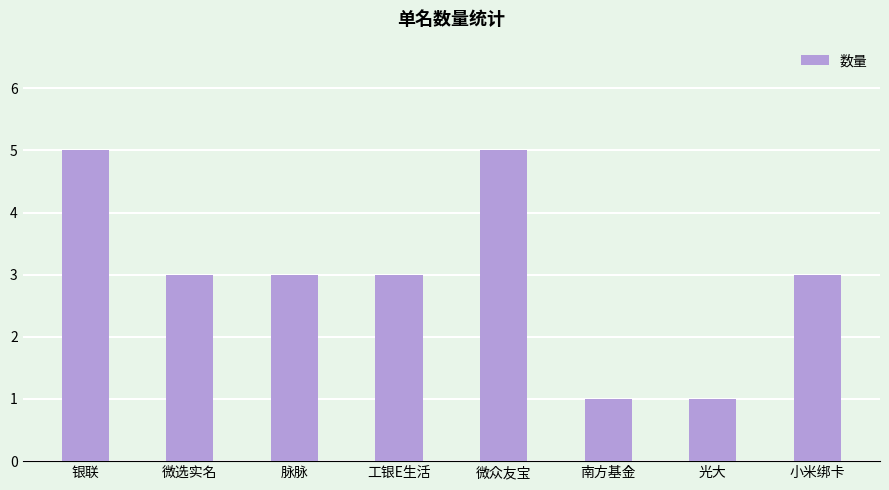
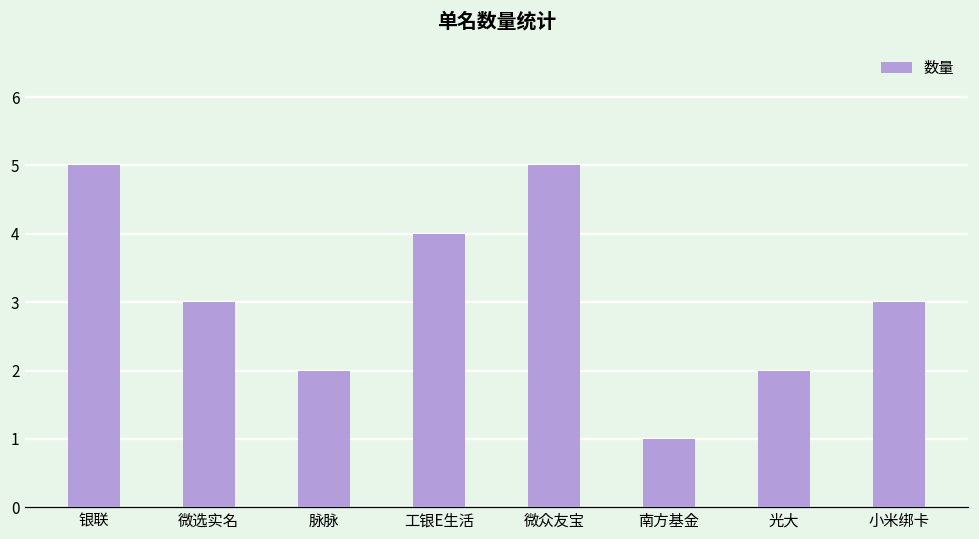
脉脉: 3 -> 2
工银E生活: 3 -> 4
光大: 1 -> 2
